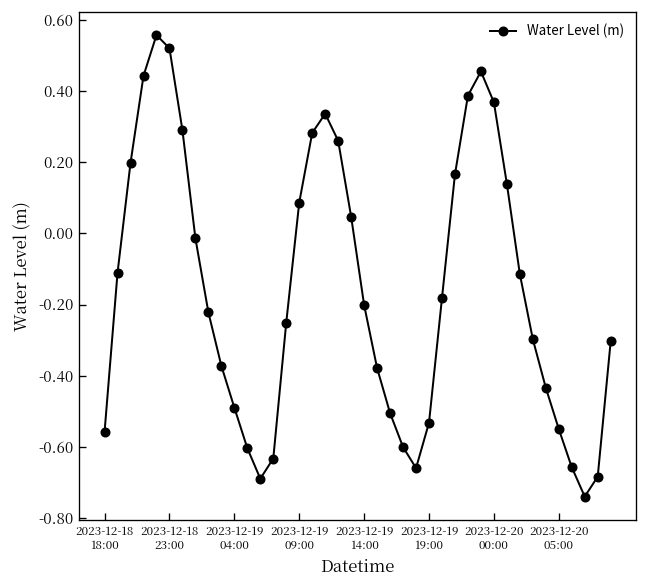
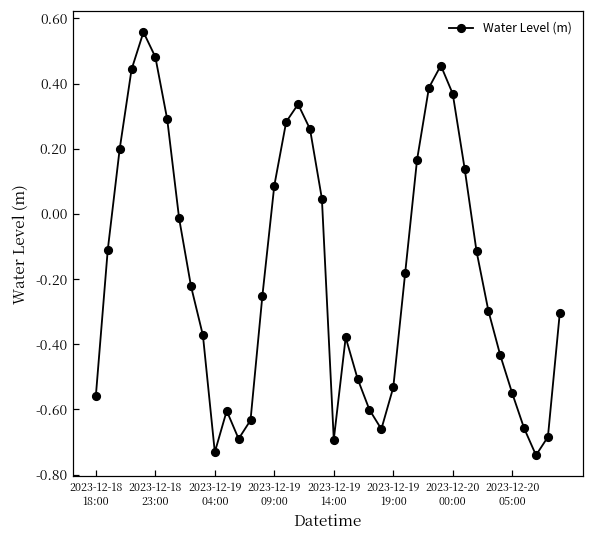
2023-12-18 23:00: 0.52 -> 0.48
2023-12-19 04:00: -0.49 -> -0.73
2023-12-19 14:00: -0.20 -> -0.69
